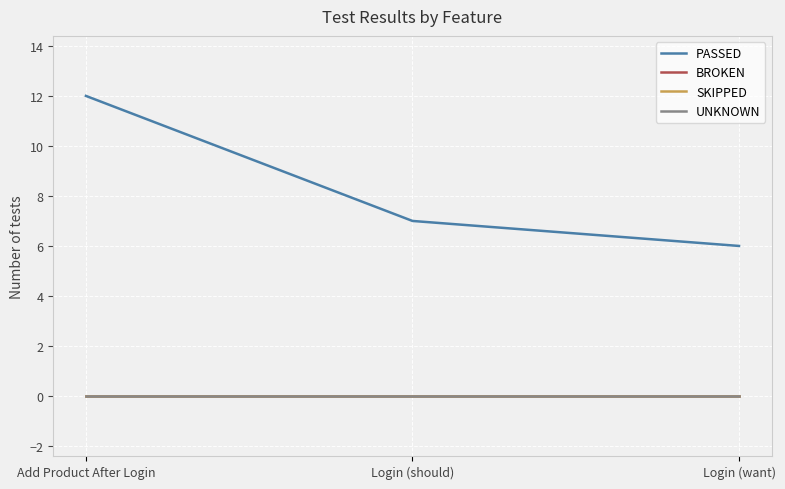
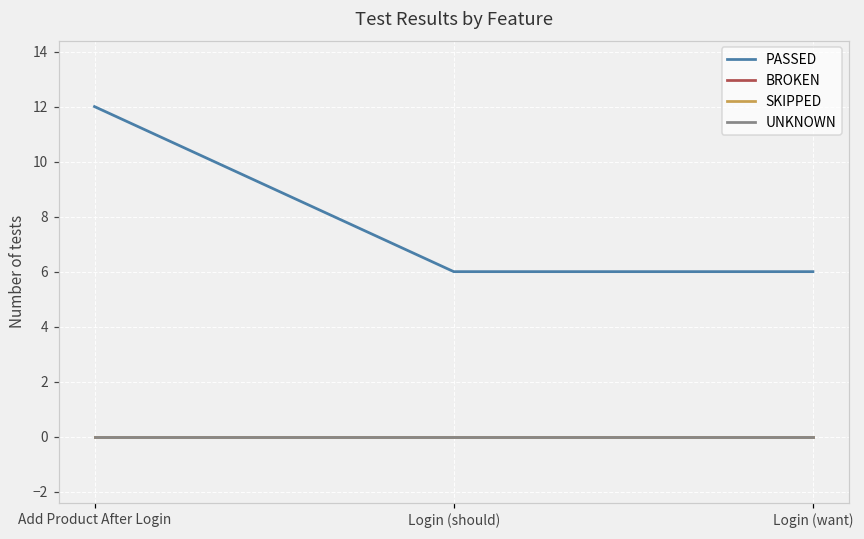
PASSED, Login (should): 7 -> 6
